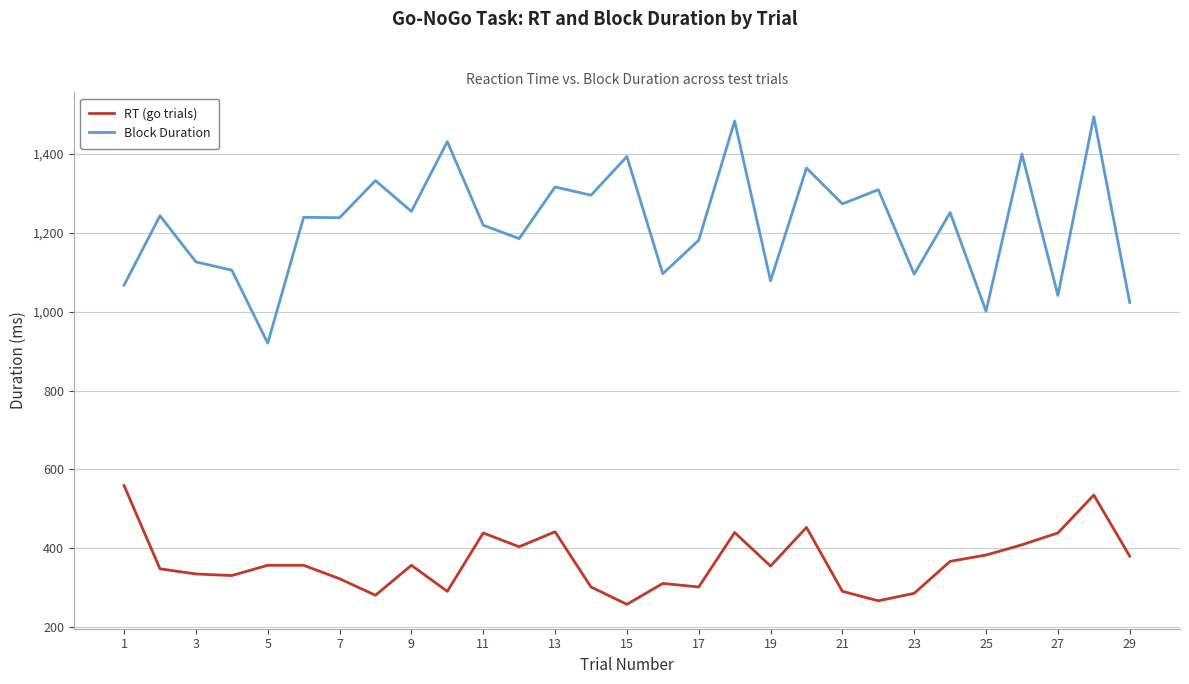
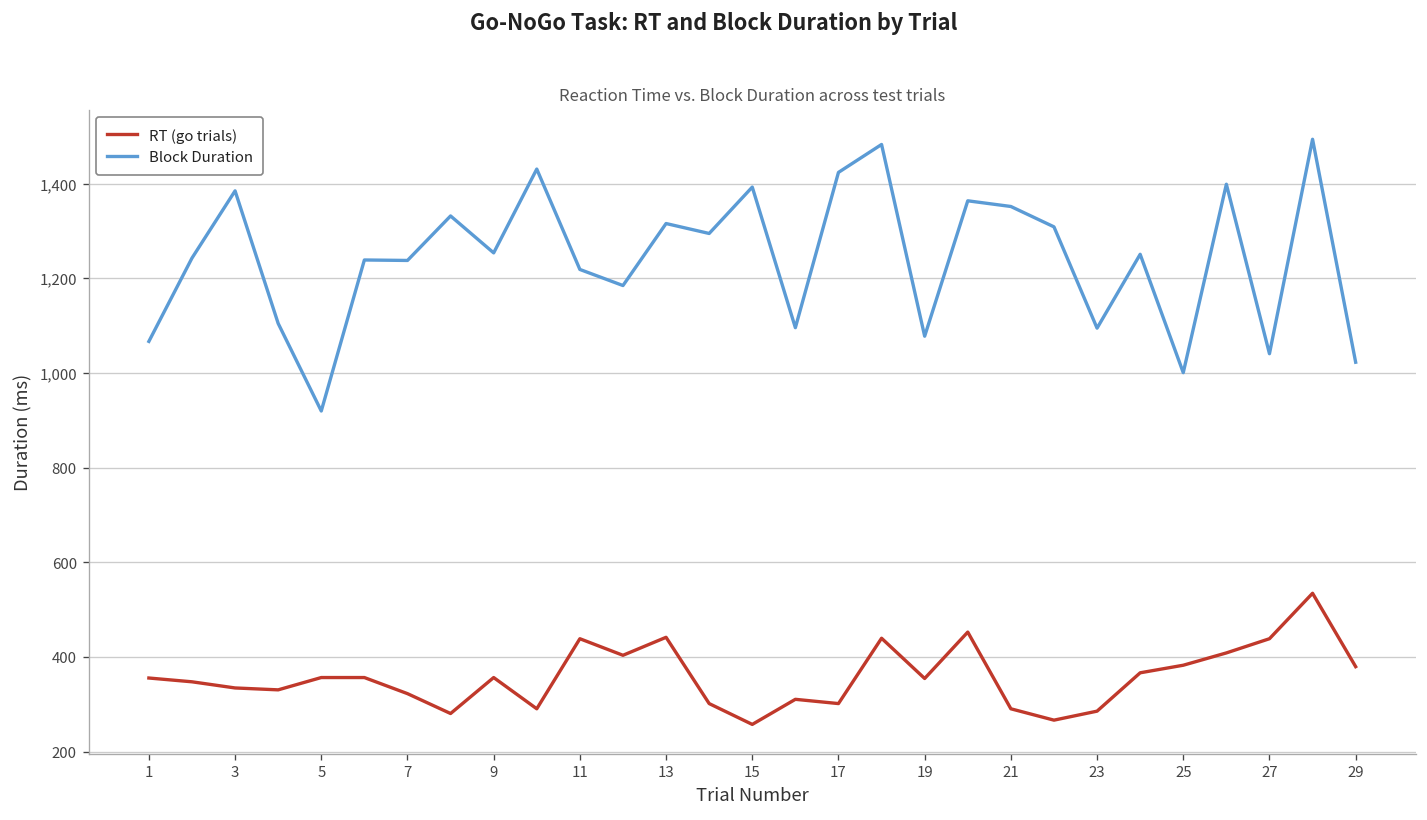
RT (go trials), 1: 560 -> 360
Block Duration, 3: 1,130 -> 1,390
Block Duration, 17: 1,180 -> 1,420
Block Duration, 21: 1,270 -> 1,350
